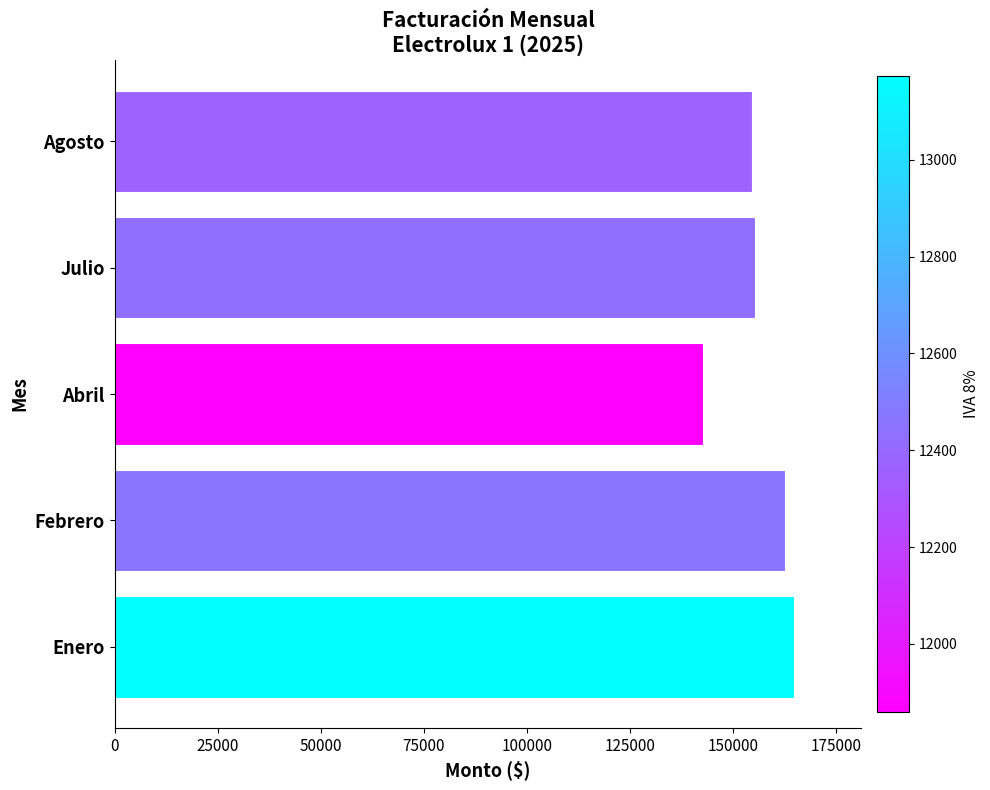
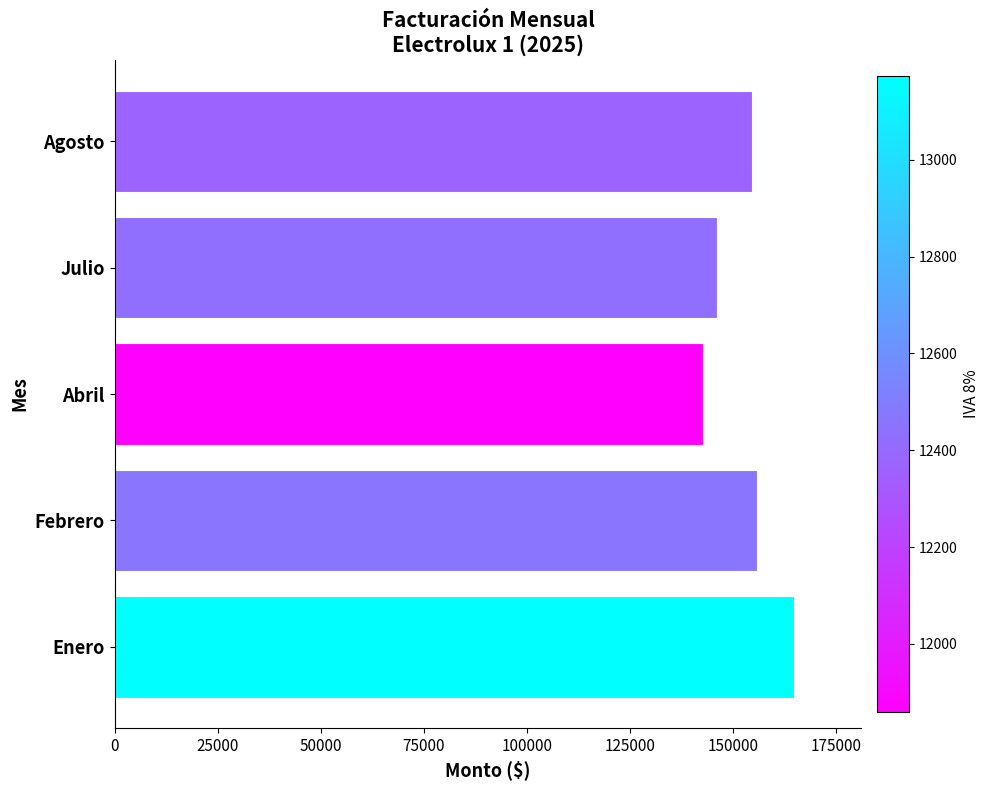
Julio: 155000 -> 146000
Febrero: 163000 -> 156000
